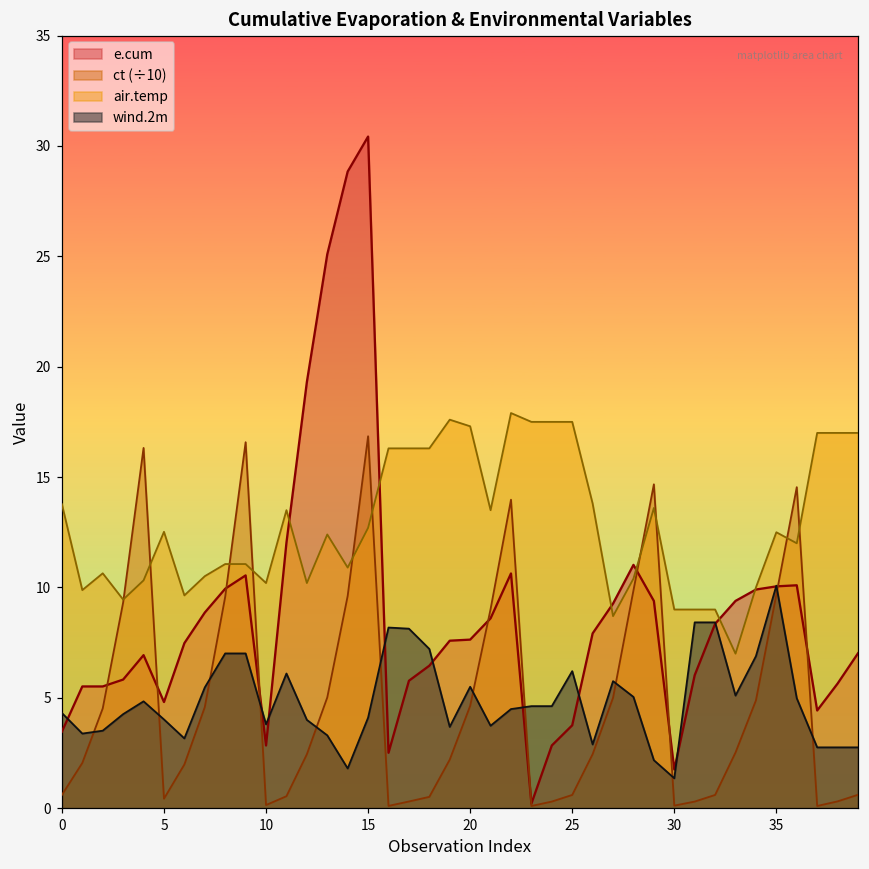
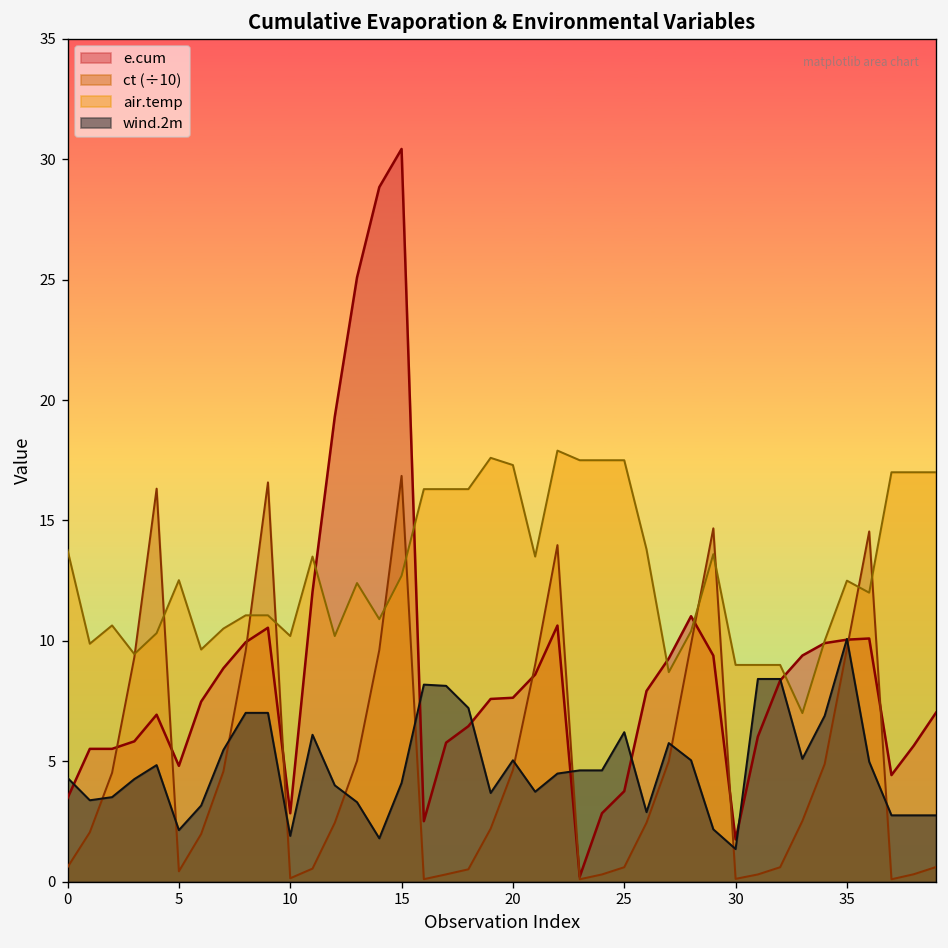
wind.2m, 5: 4.0 -> 2.1
wind.2m, 10: 3.8 -> 1.9
wind.2m, 20: 5.5 -> 5.0
